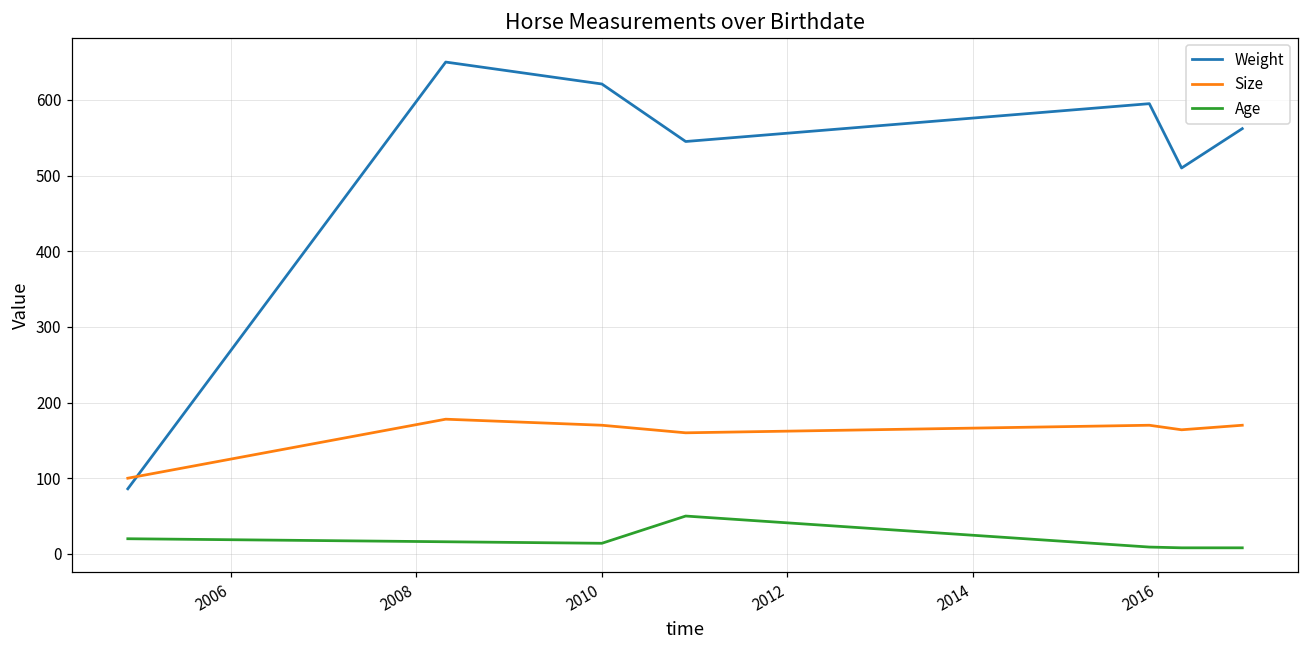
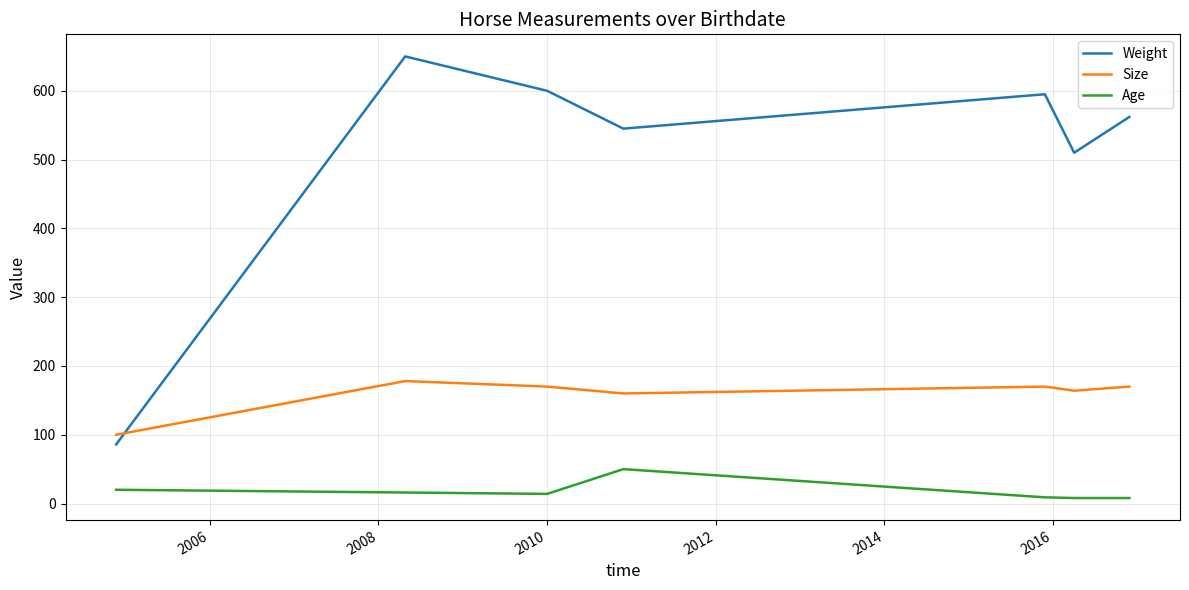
Weight, 2010: 620 -> 600
